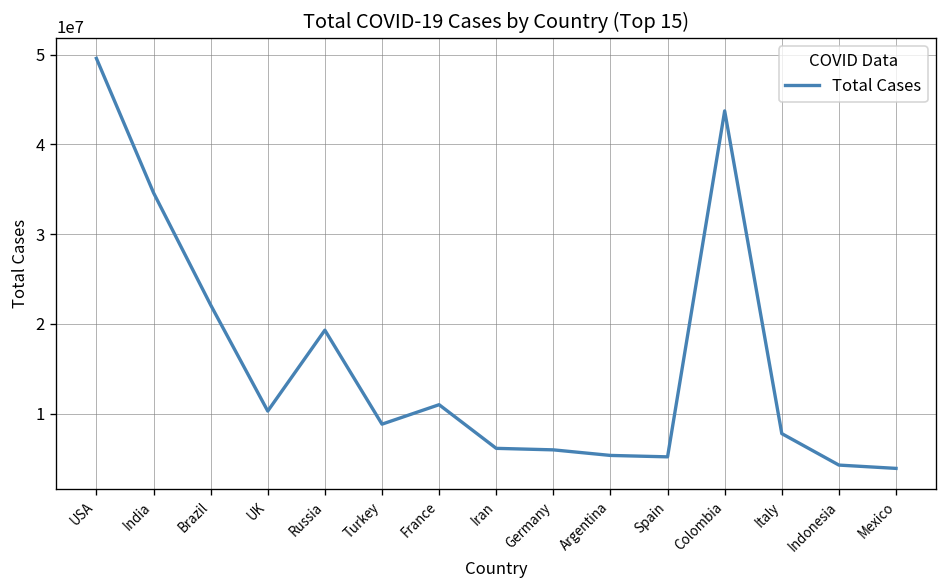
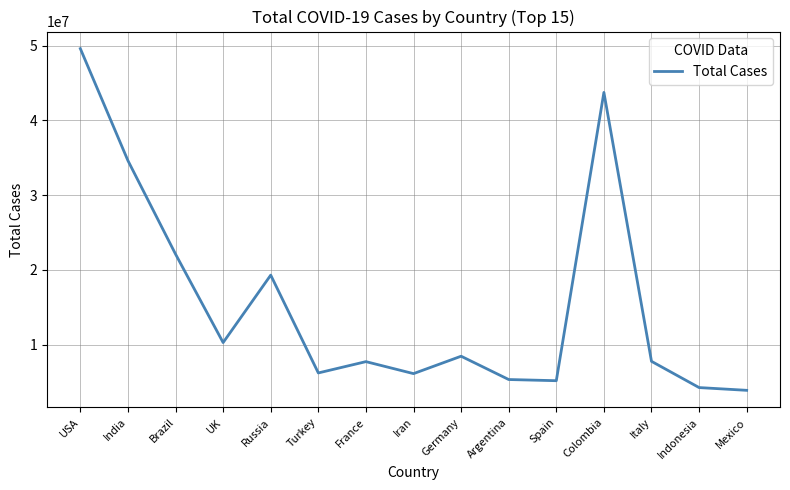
Turkey: 9000000 -> 6000000
France: 11000000 -> 8000000
Germany: 6000000 -> 8000000
